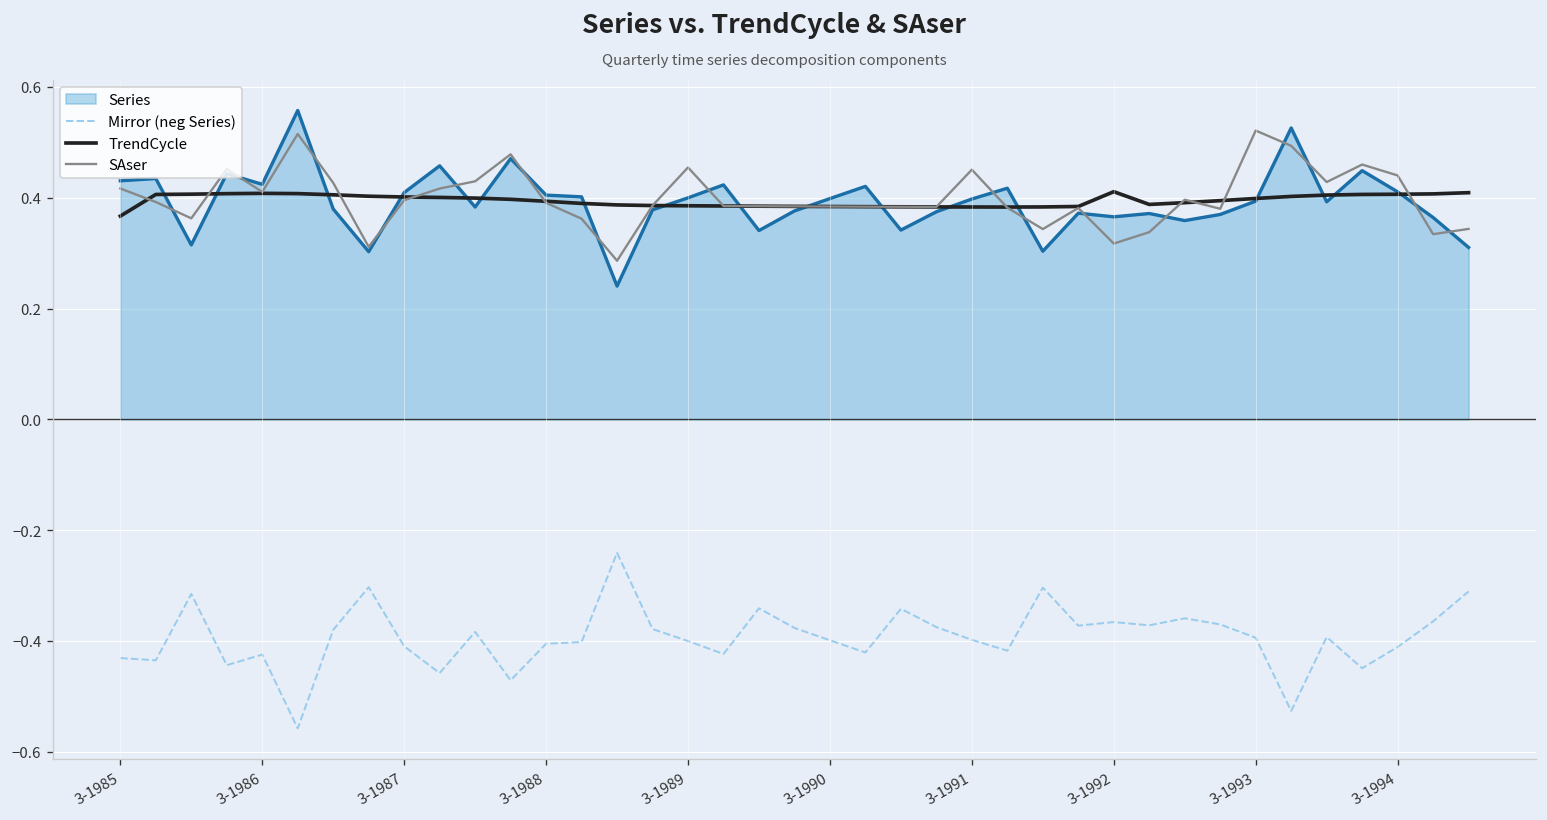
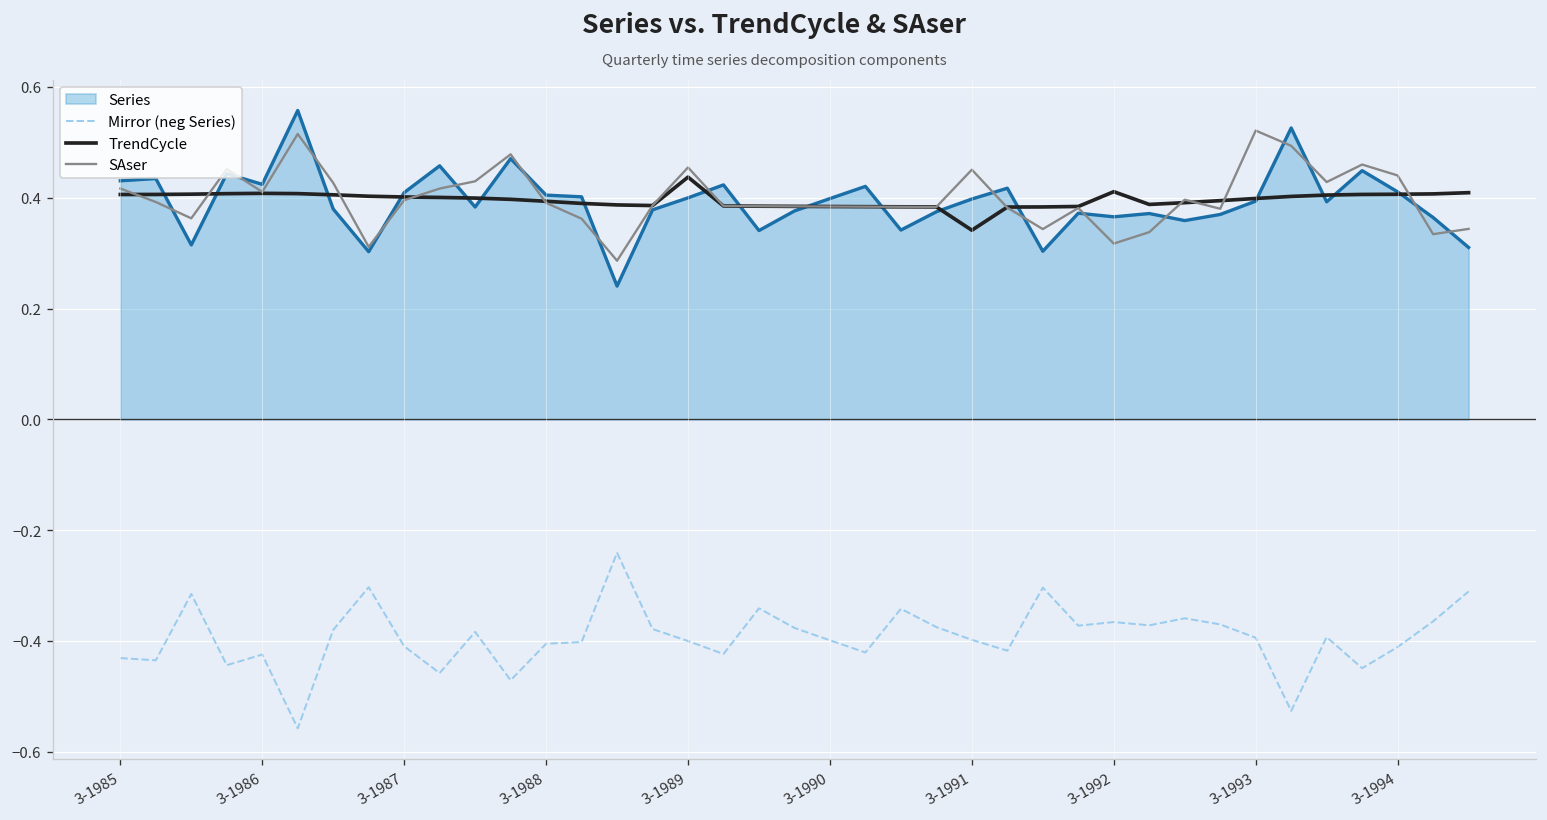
TrendCycle, 3-1985: 0.37 -> 0.41
TrendCycle, 3-1989: 0.39 -> 0.44
TrendCycle, 3-1991: 0.38 -> 0.34
